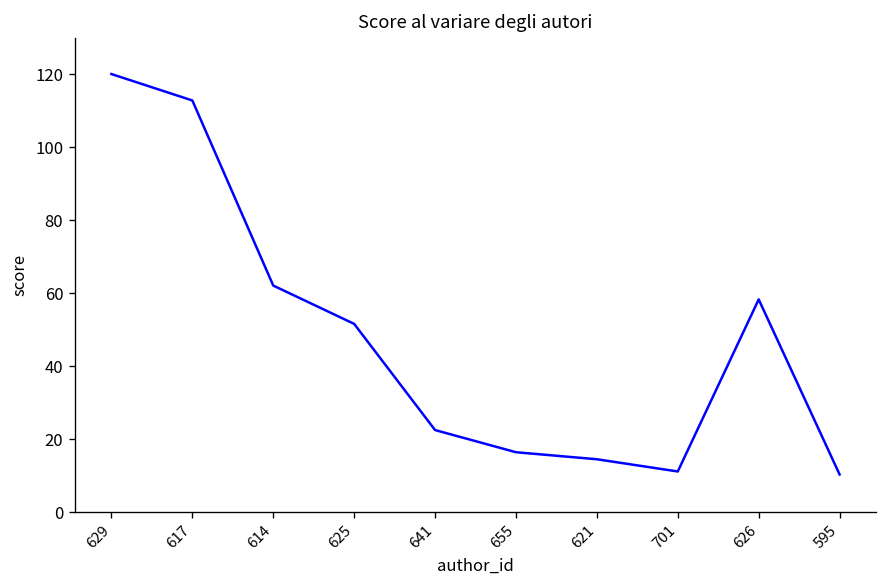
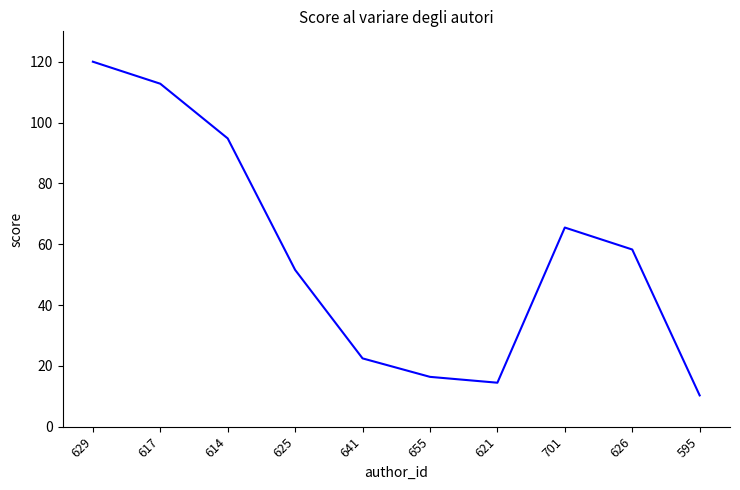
614: 62 -> 95
701: 11 -> 65
